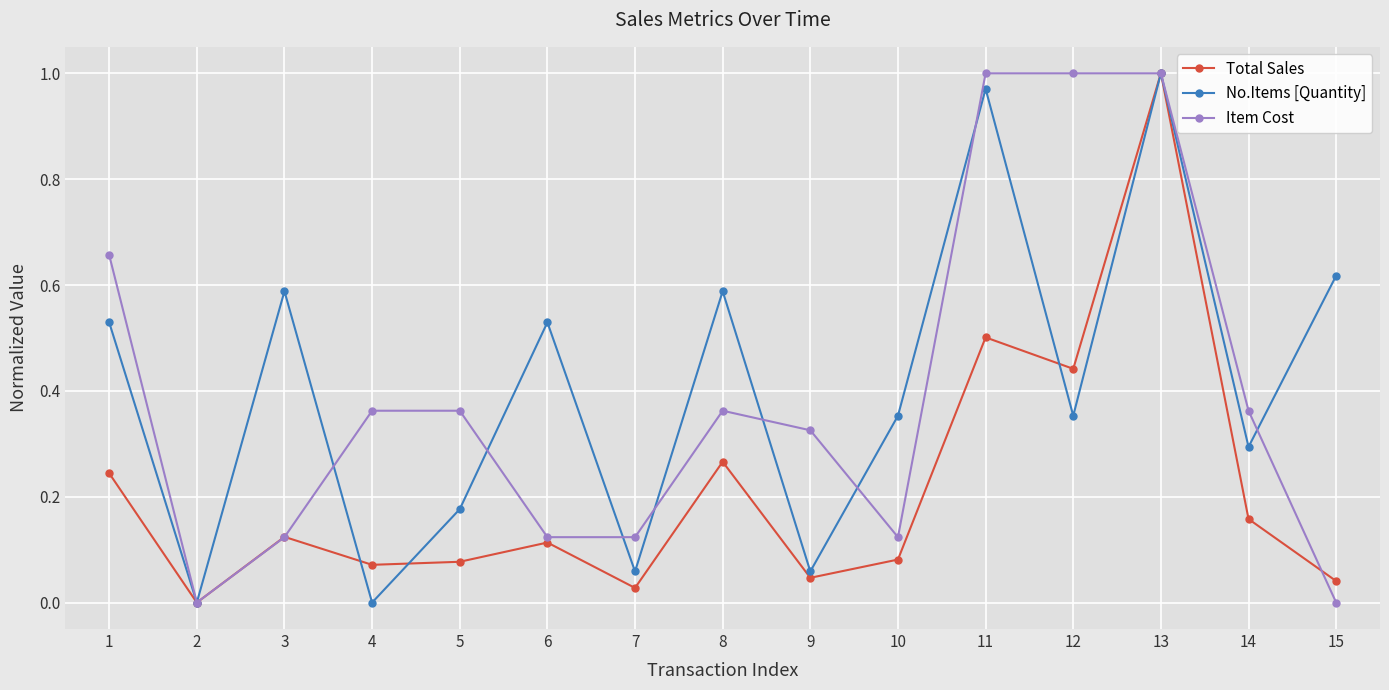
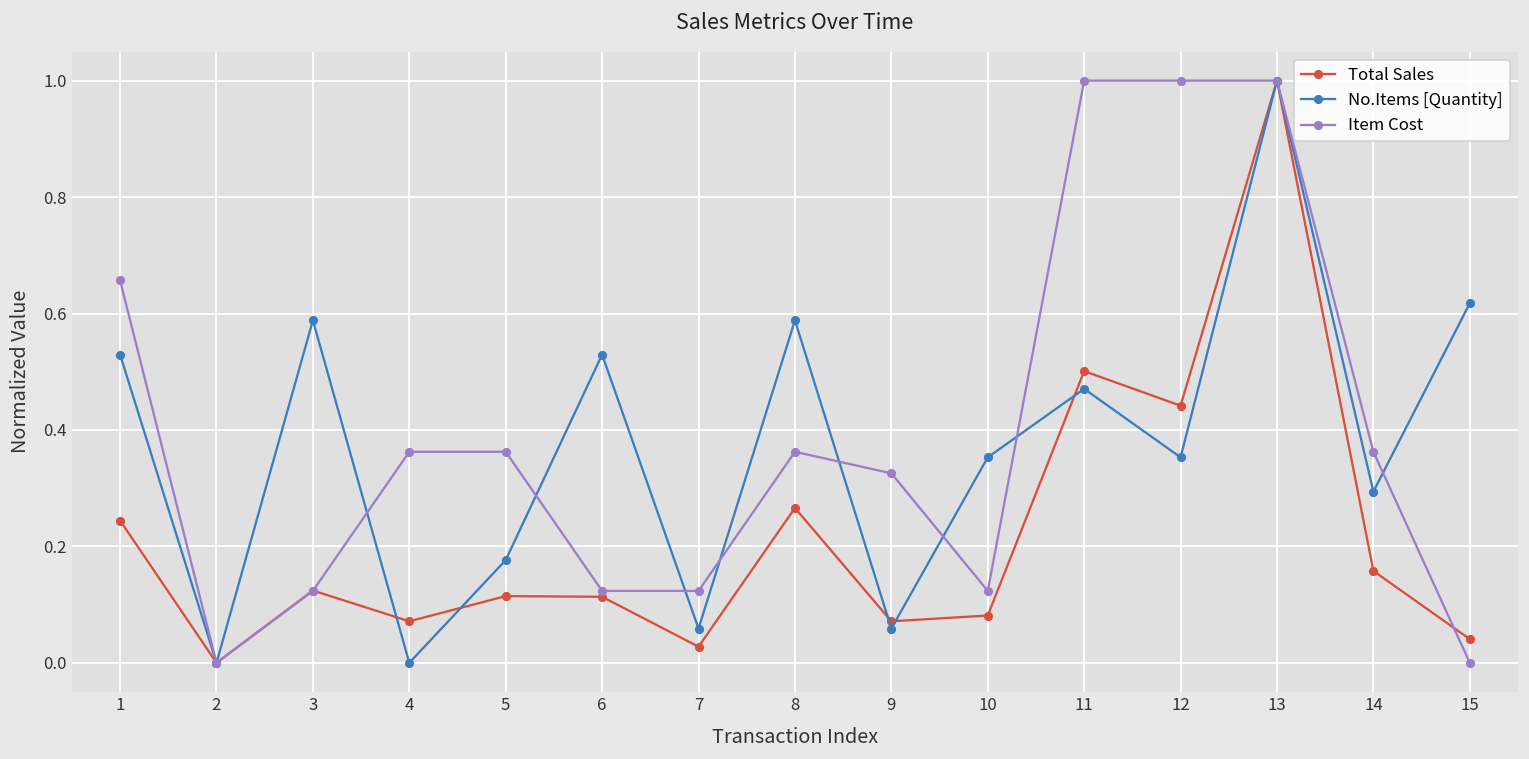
Total Sales, 5: 0.08 -> 0.11
Total Sales, 9: 0.05 -> 0.07
No.Items [Quantity], 11: 0.97 -> 0.47
